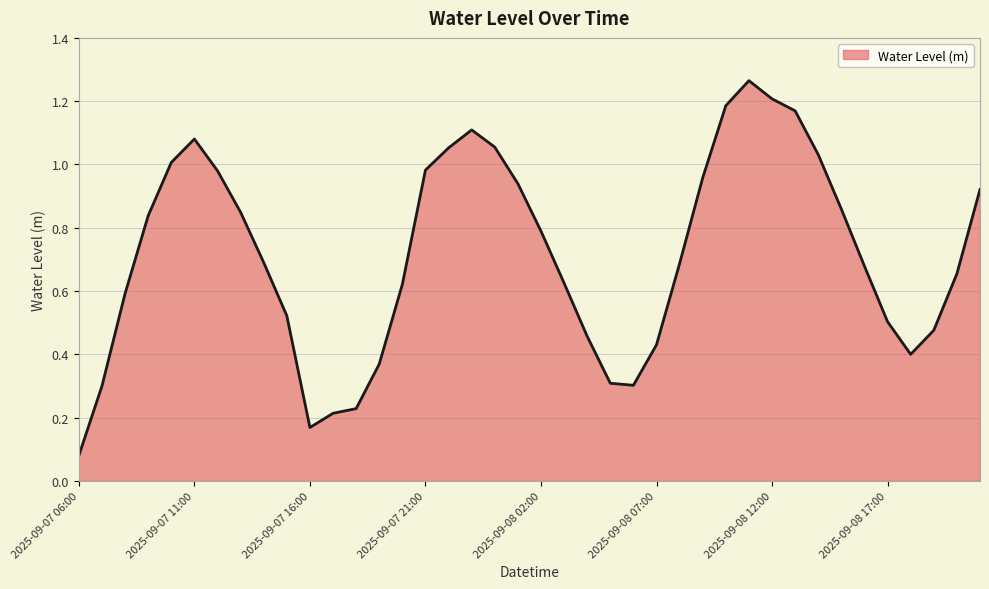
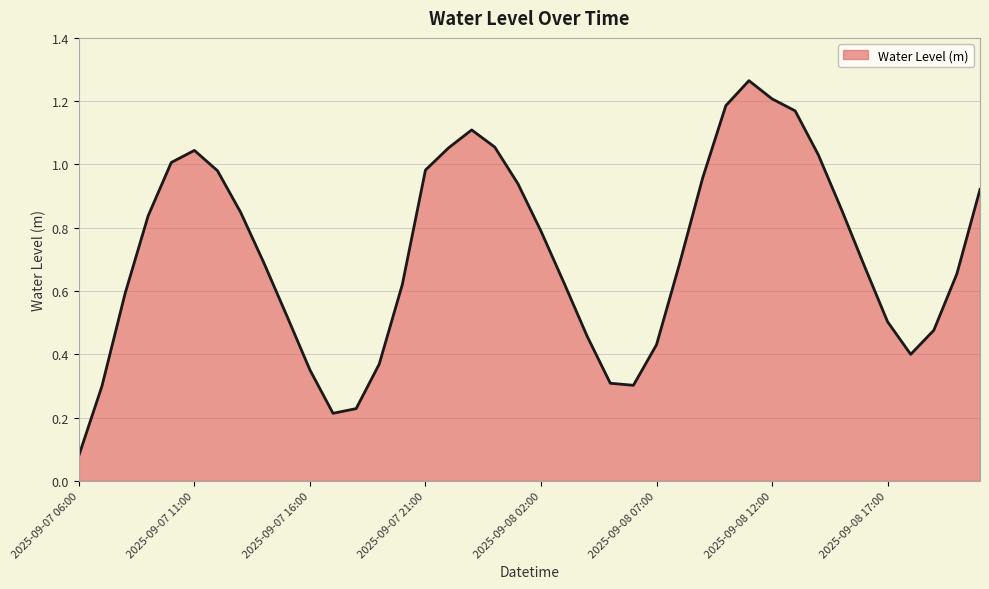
2025-09-07 11:00: 1.08 -> 1.04
2025-09-07 16:00: 0.17 -> 0.35
